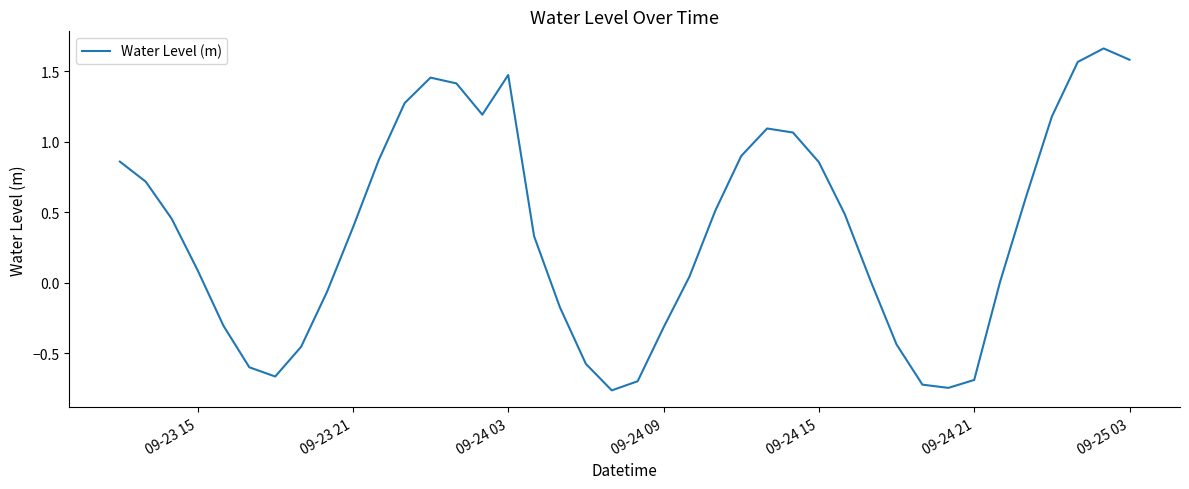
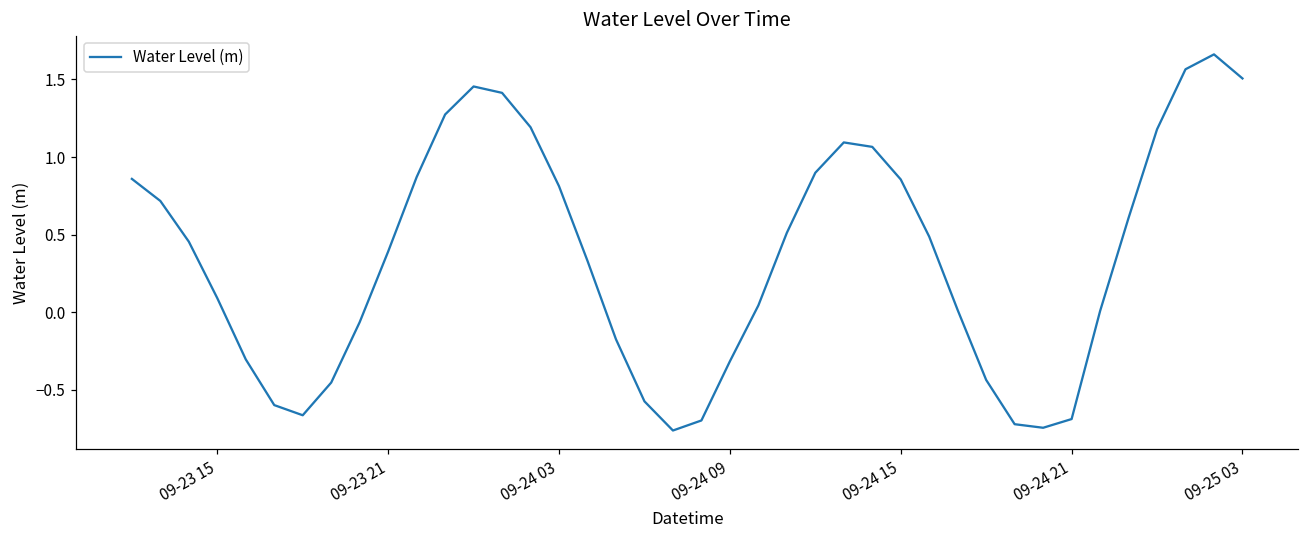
09-24 03: 1.47 -> 0.81
09-25 03: 1.58 -> 1.51
